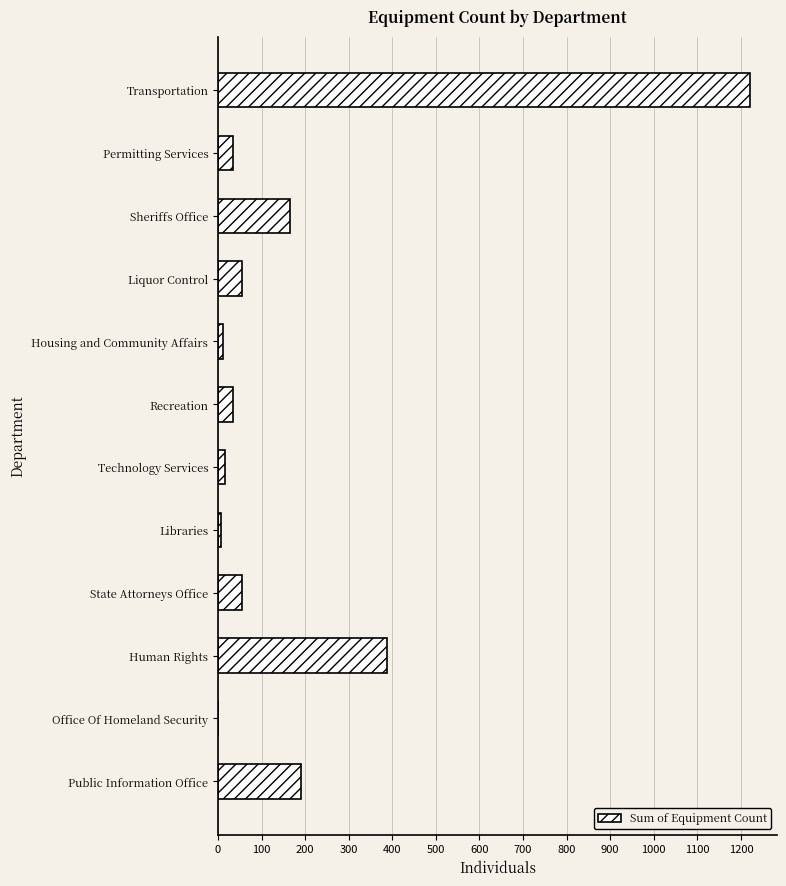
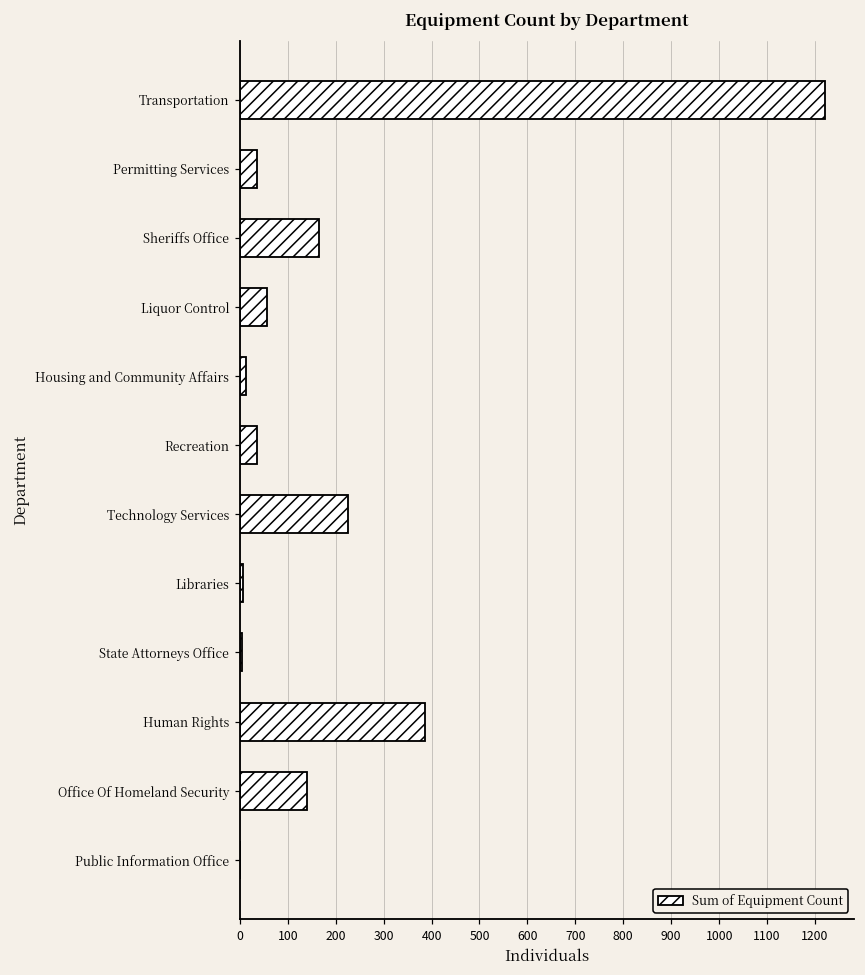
Technology Services: 20 -> 230
State Attorneys Office: 60 -> 10
Office Of Homeland Security: 0 -> 140
Public Information Office: 190 -> 0
